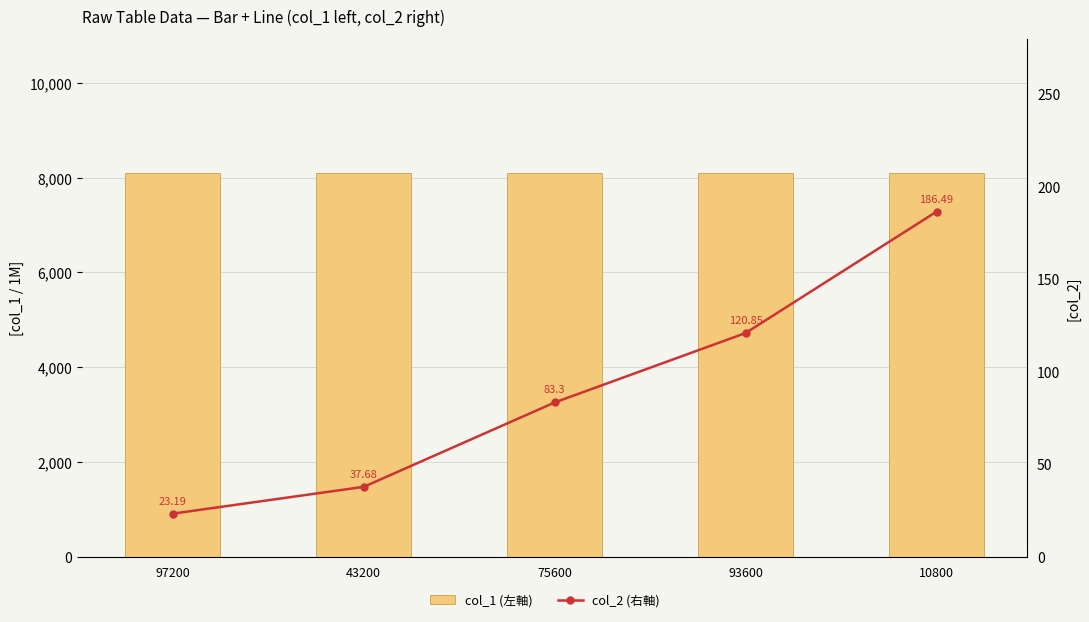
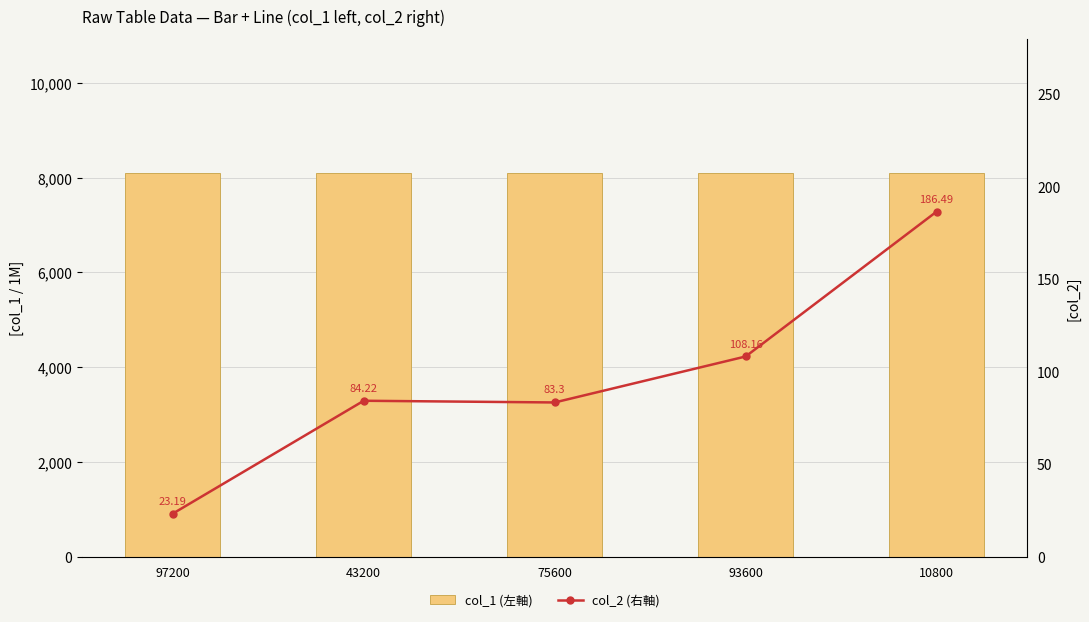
col_2 (右軸), 43200: 37.68 -> 84.22
col_2 (右軸), 93600: 120.85 -> 108.16
